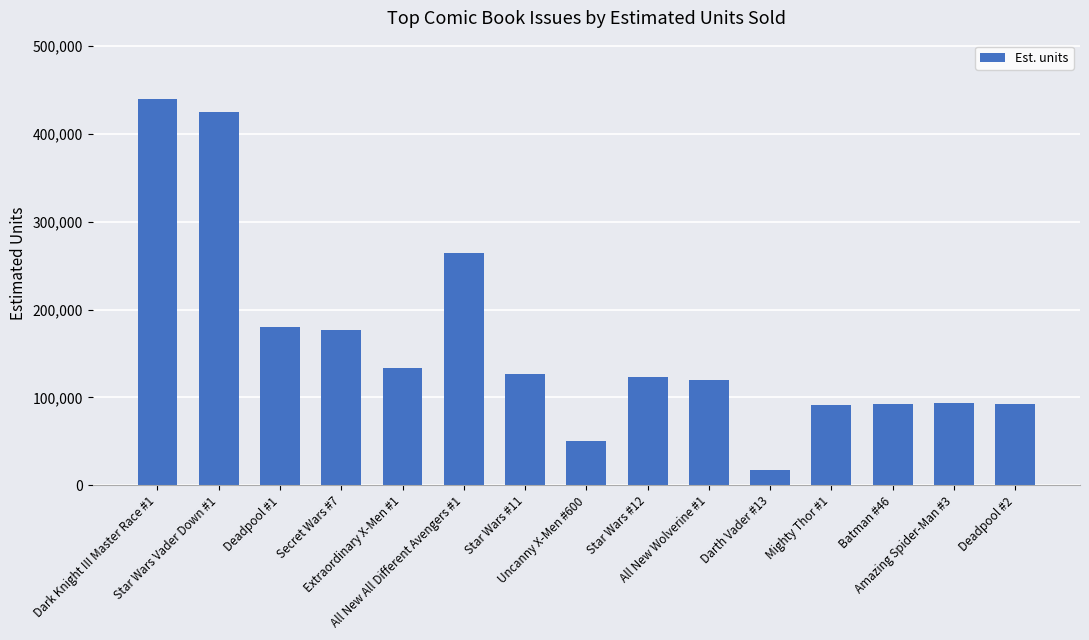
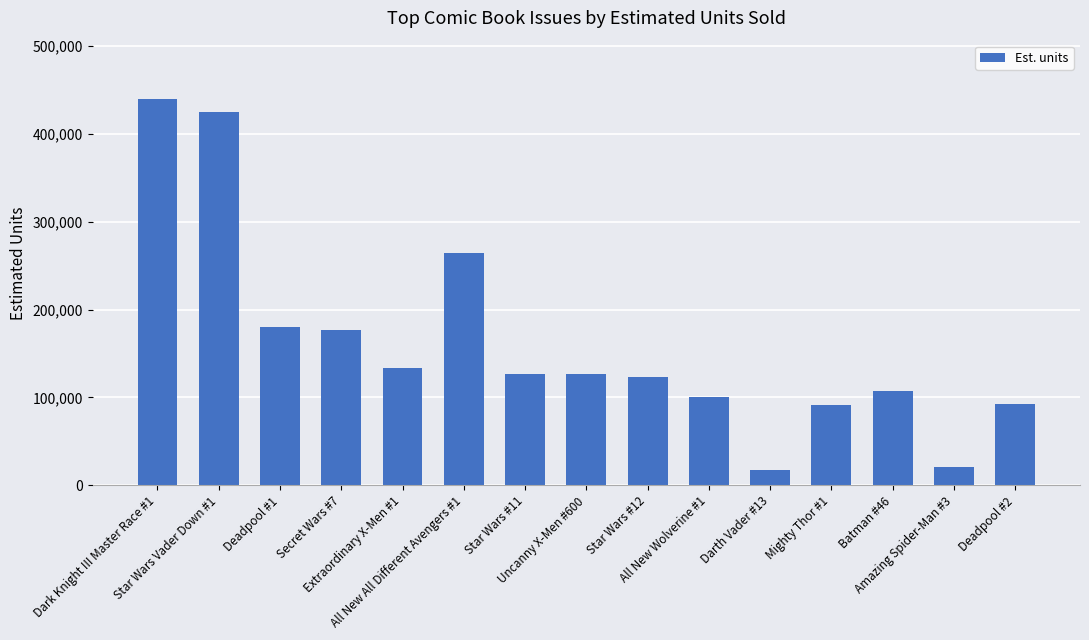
Uncanny X-Men #600: 50,000 -> 130,000
All New Wolverine #1: 120,000 -> 100,000
Batman #46: 90,000 -> 110,000
Amazing Spider-Man #3: 90,000 -> 20,000
